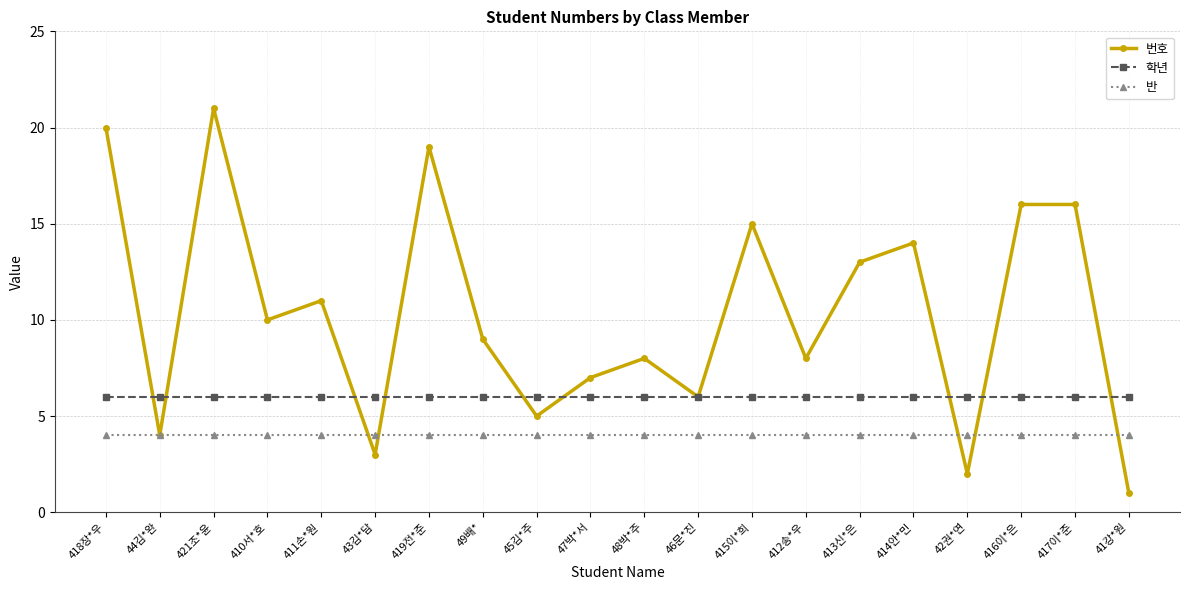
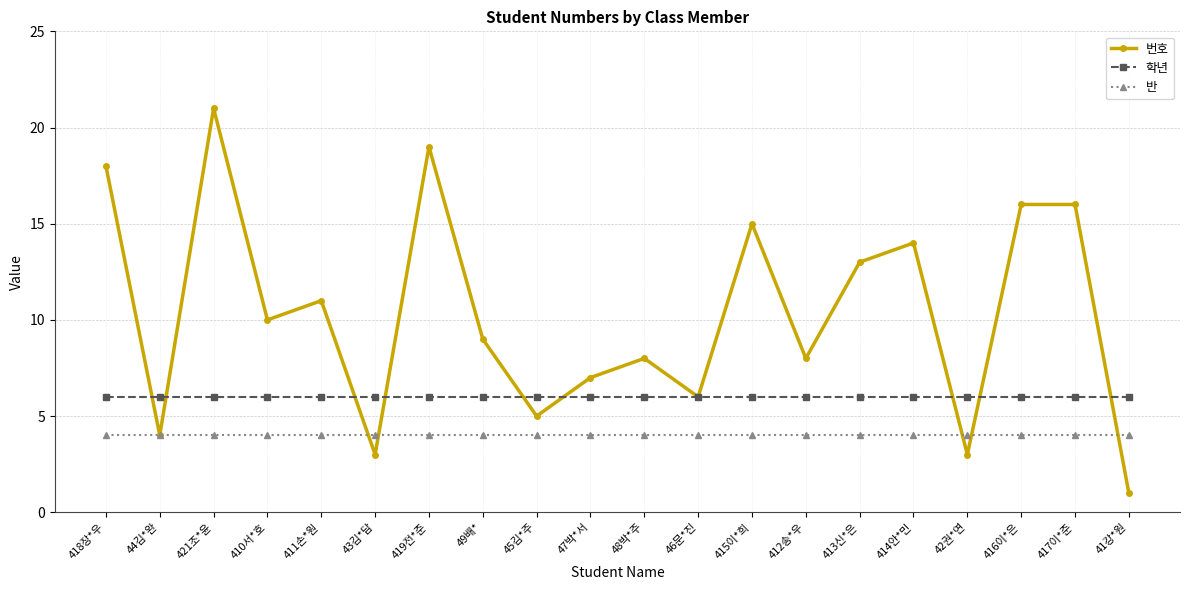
번호, 418장*우: 20 -> 18
번호, 42권*연: 2 -> 3
